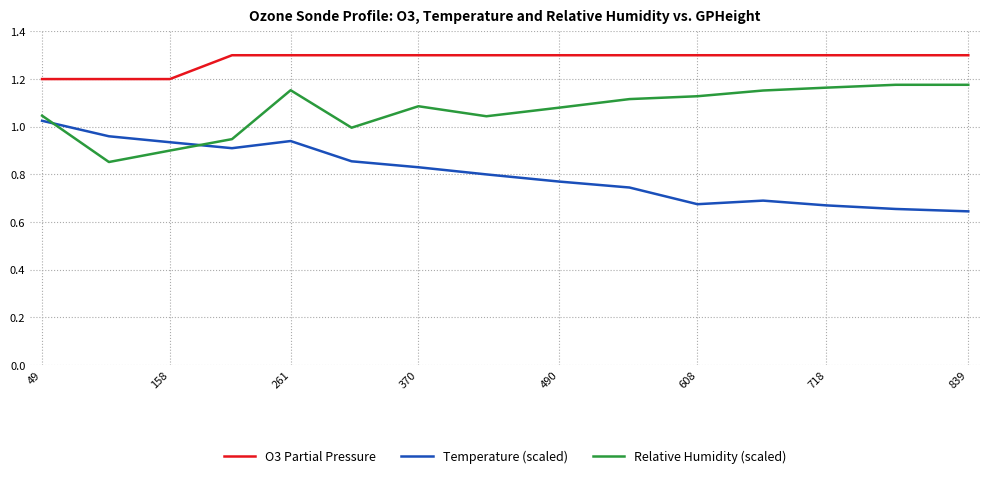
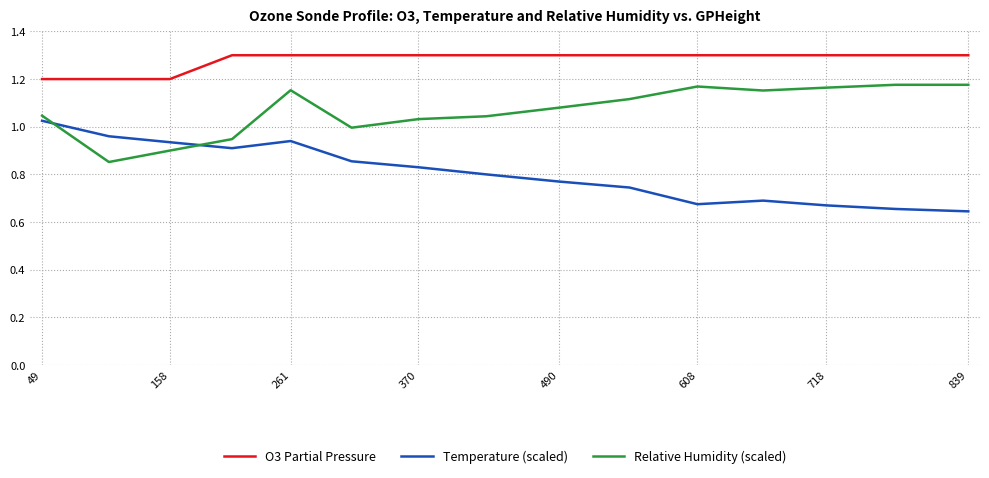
Relative Humidity (scaled), 370: 1.09 -> 1.03
Relative Humidity (scaled), 608: 1.13 -> 1.17
